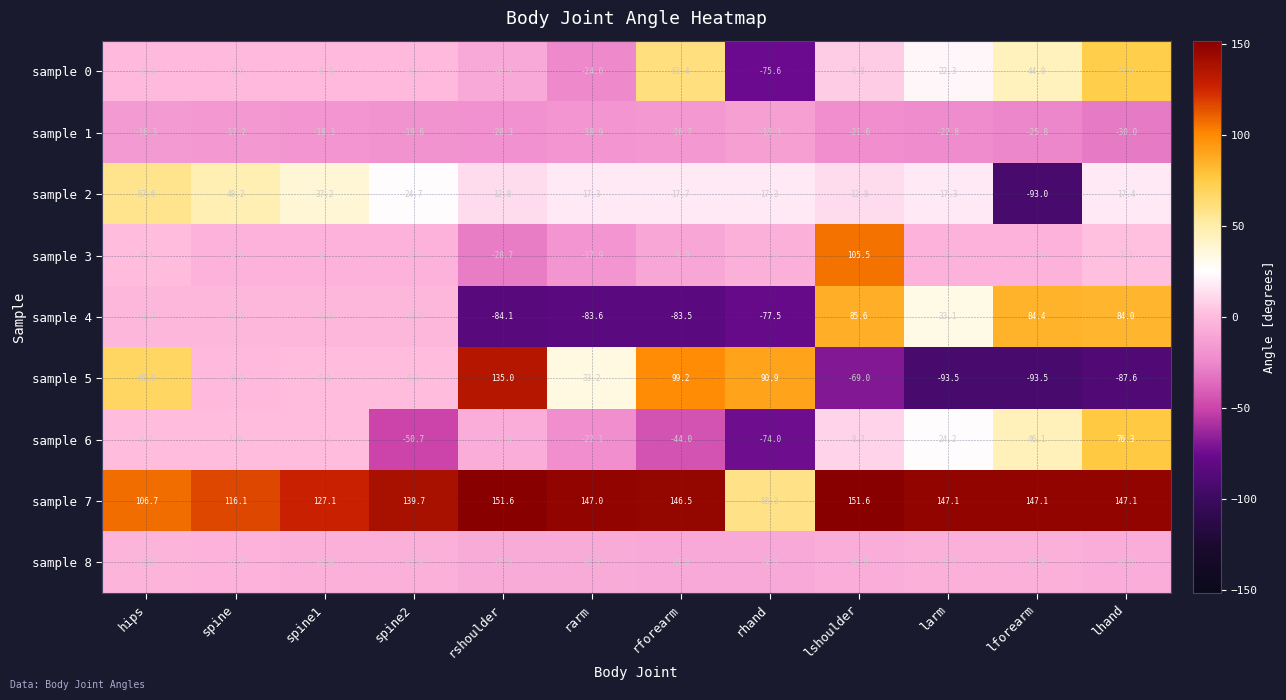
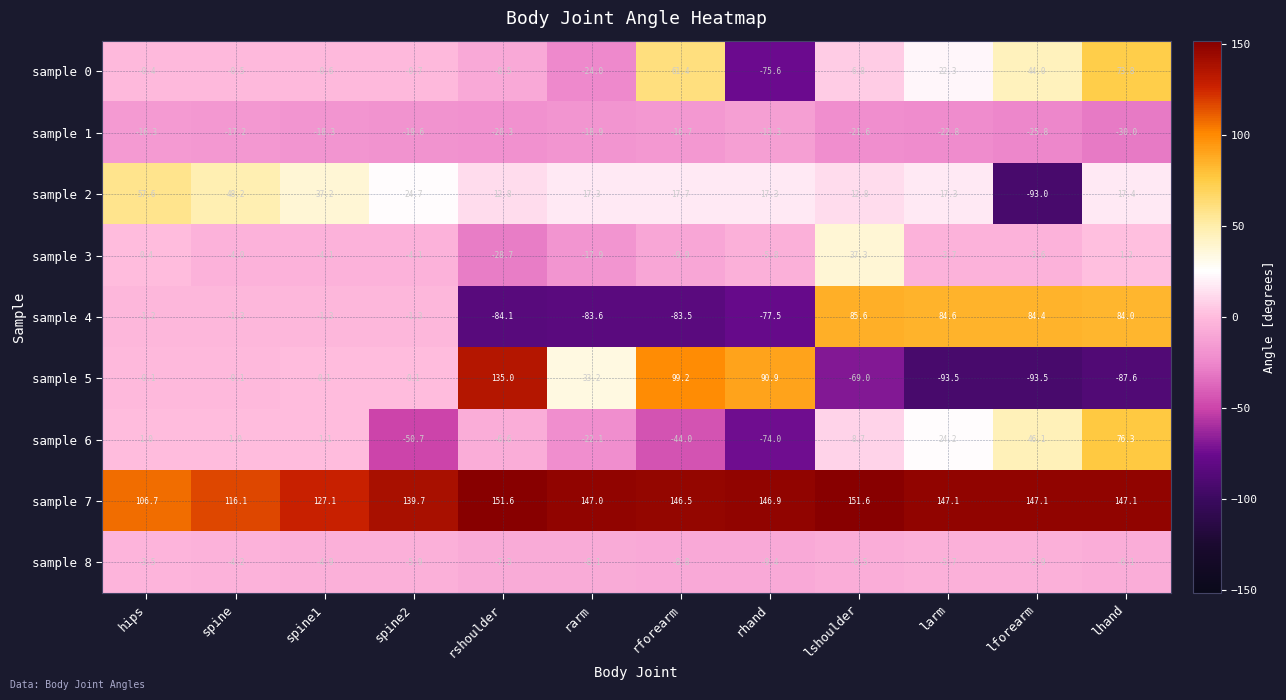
sample 3, lshoulder: 105.5 -> 37.3
sample 4, larm: 33.1 -> 84.6
sample 5, hips: 68.0 -> -0.1
sample 7, rhand: 58.3 -> 146.9
